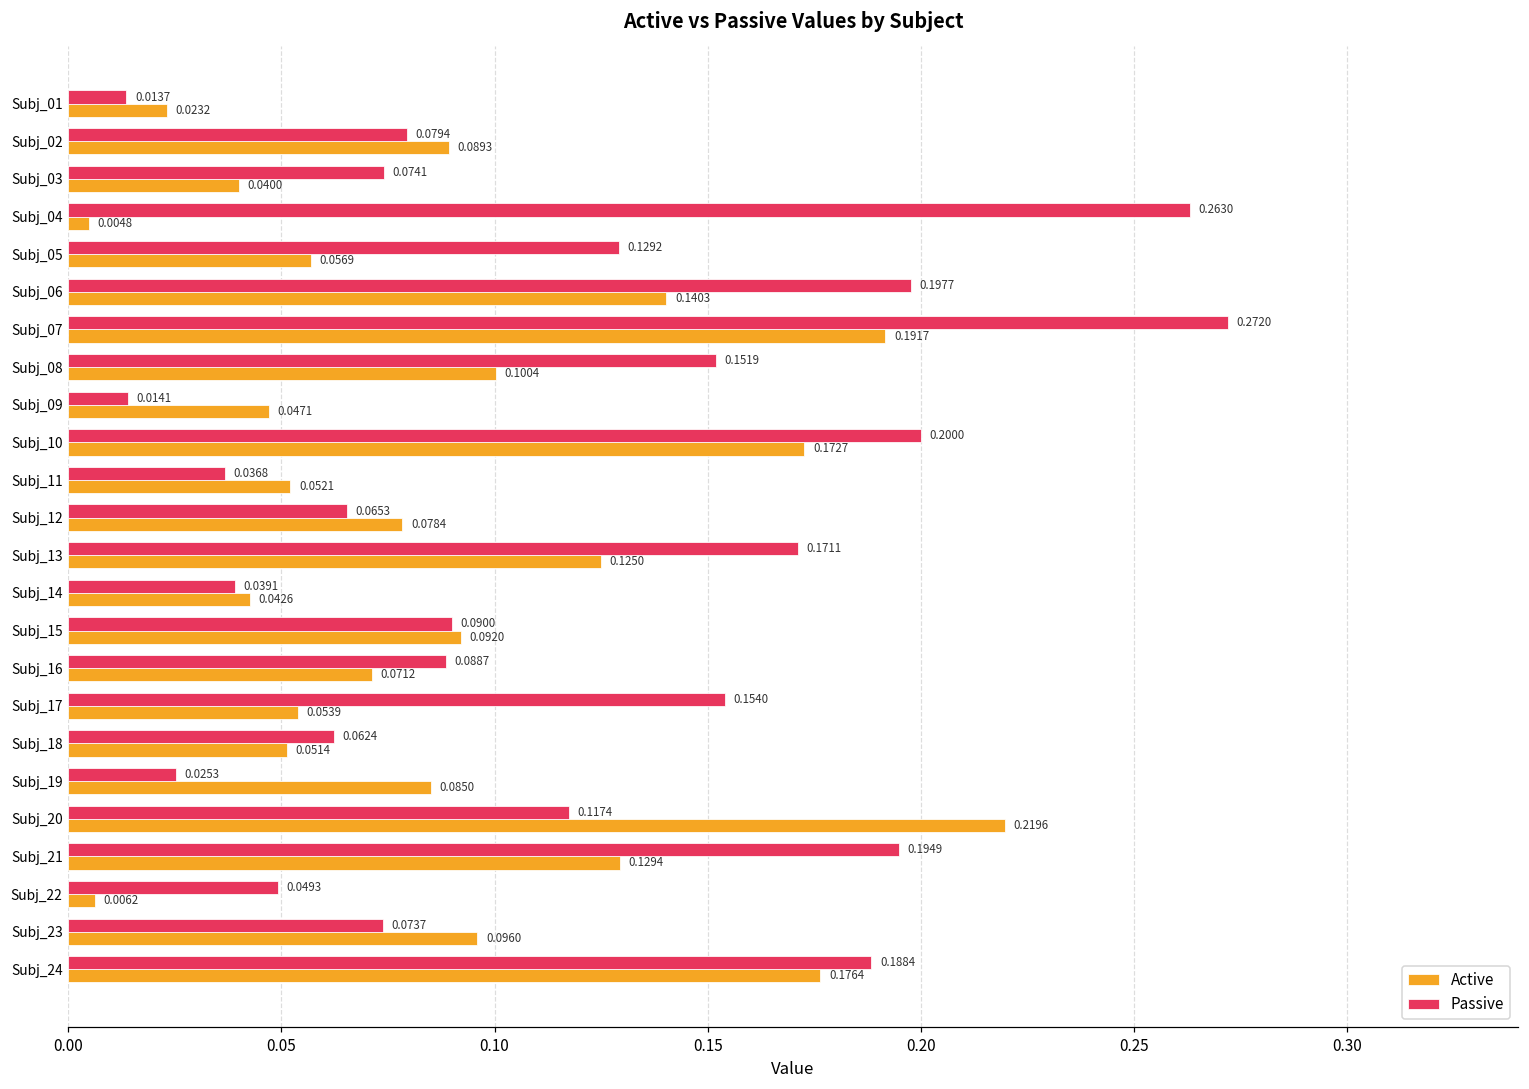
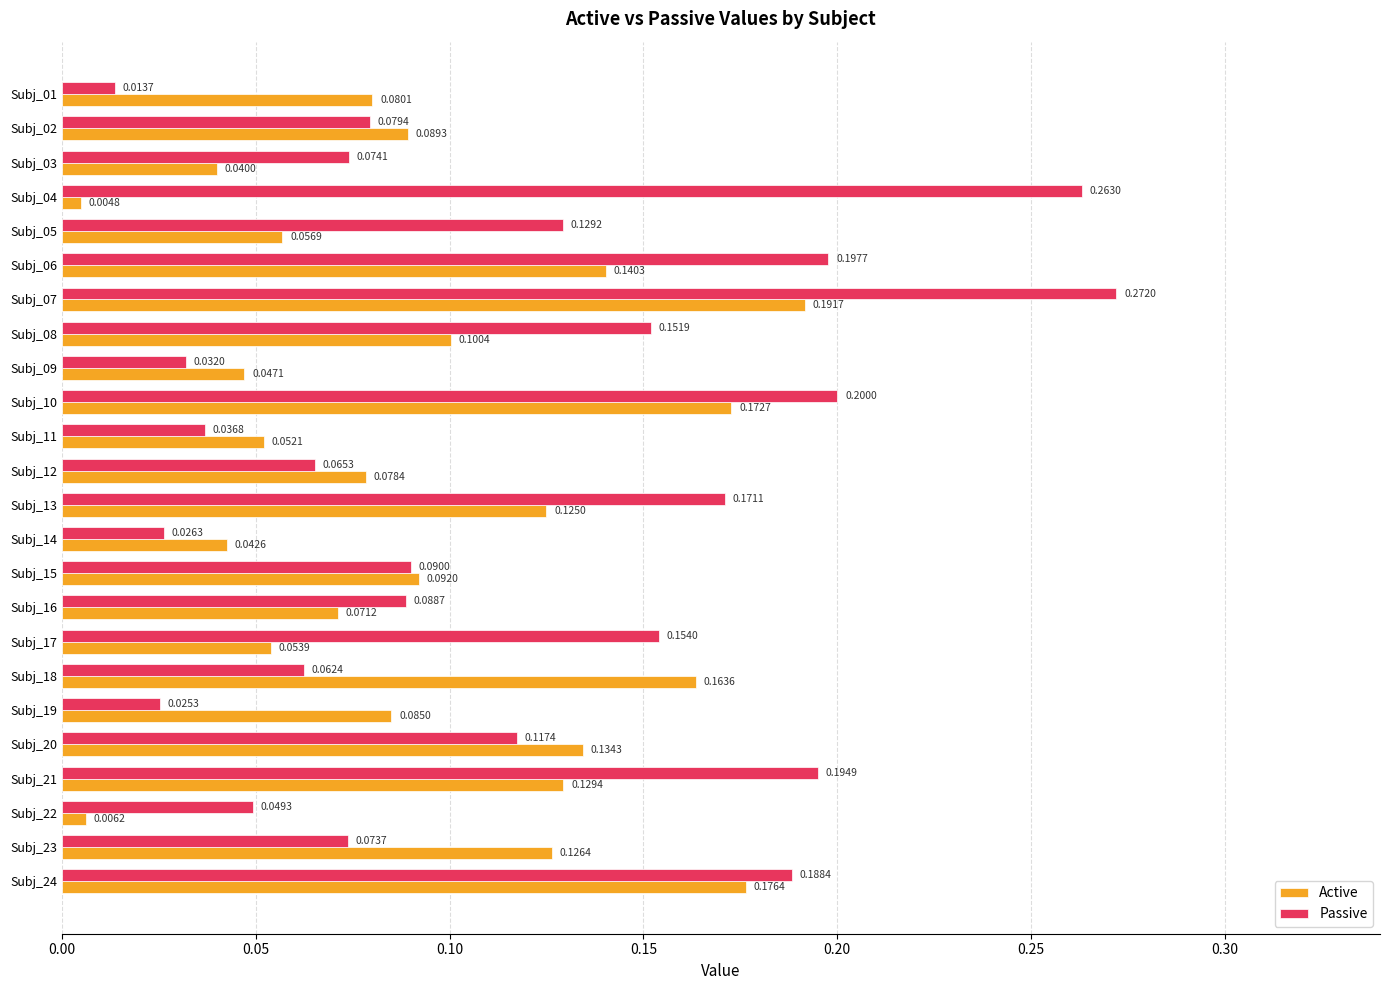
Active, Subj_01: 0.0232 -> 0.0801
Passive, Subj_09: 0.0141 -> 0.0320
Passive, Subj_14: 0.0391 -> 0.0263
Active, Subj_18: 0.0514 -> 0.1636
Active, Subj_20: 0.2196 -> 0.1343
Active, Subj_23: 0.0960 -> 0.1264
